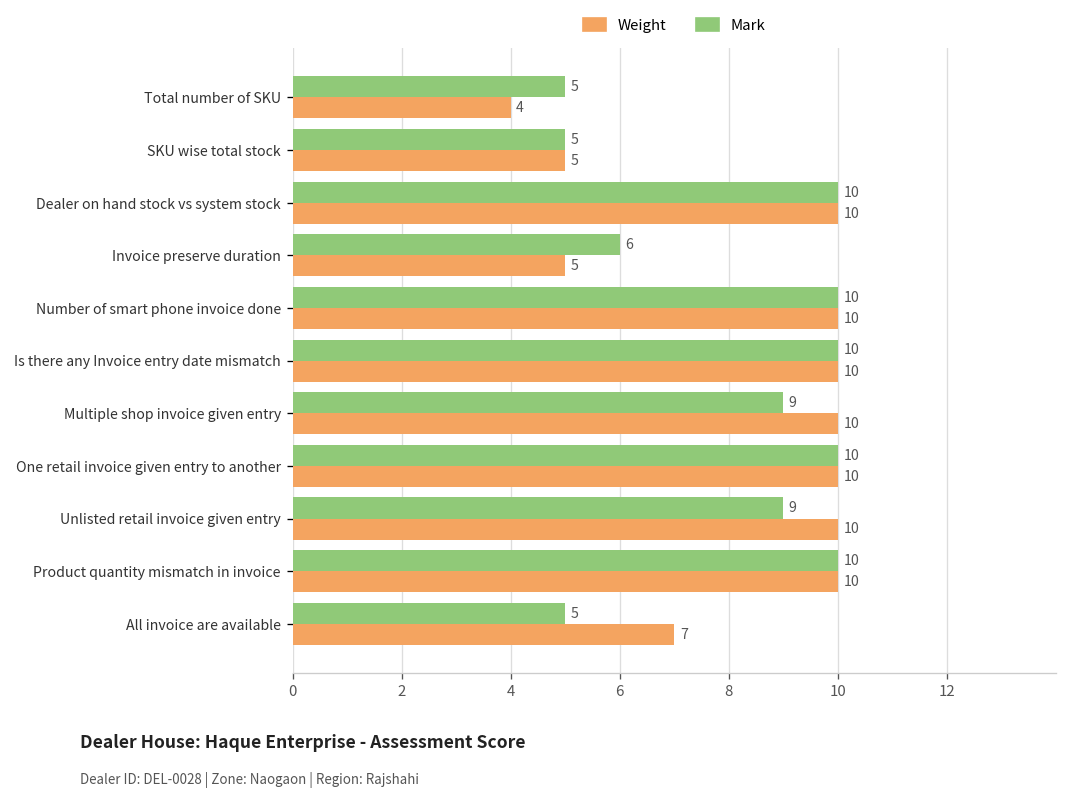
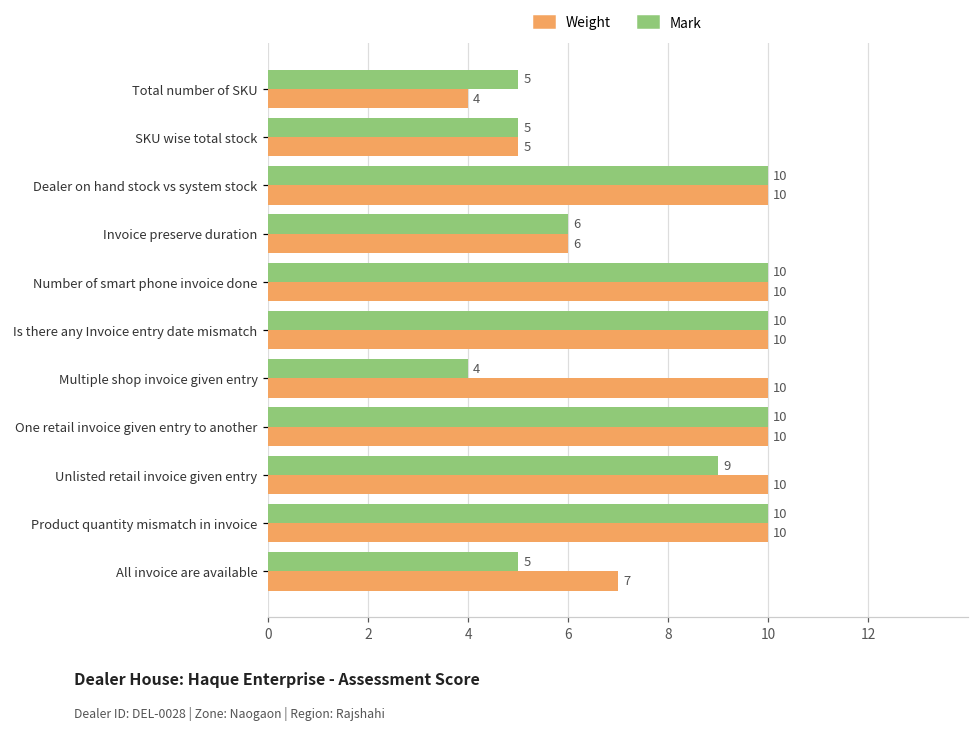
Weight, Invoice preserve duration: 5 -> 6
Mark, Multiple shop invoice given entry: 9 -> 4
